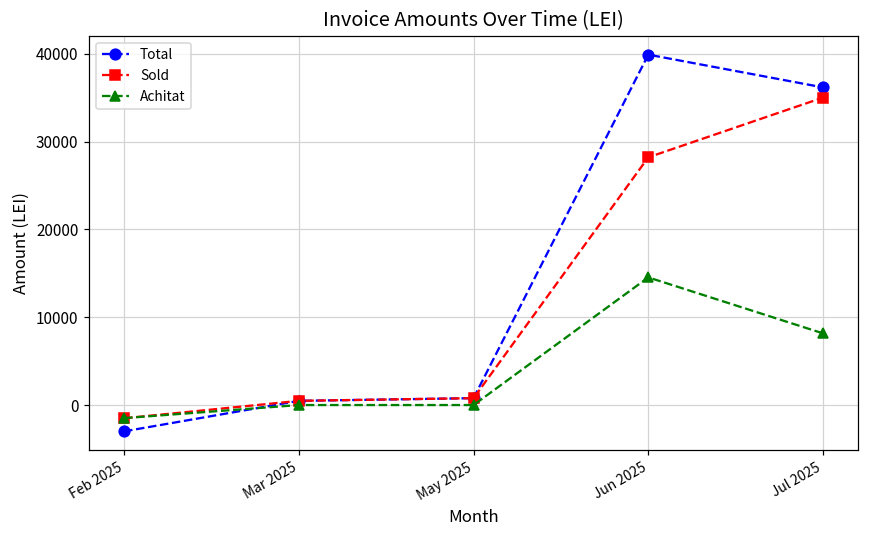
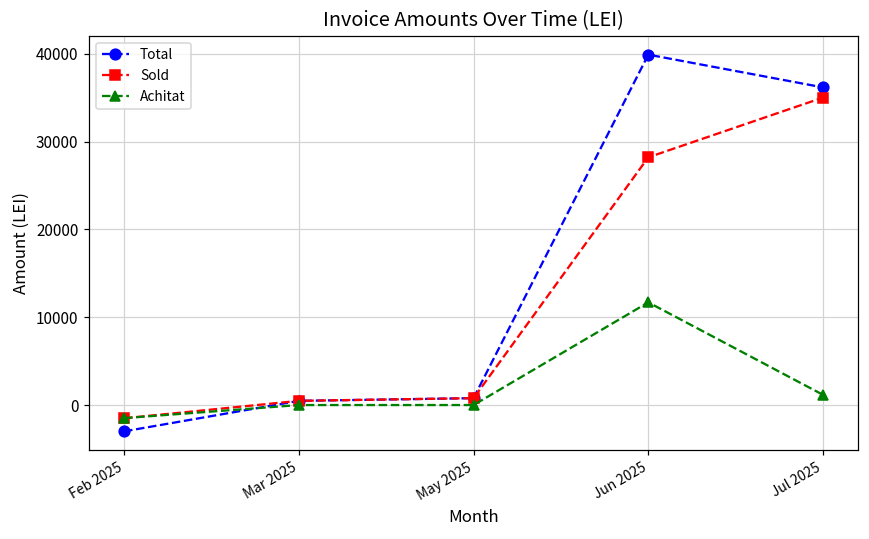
Achitat, Jun 2025: 15000 -> 12000
Achitat, Jul 2025: 8000 -> 1000
